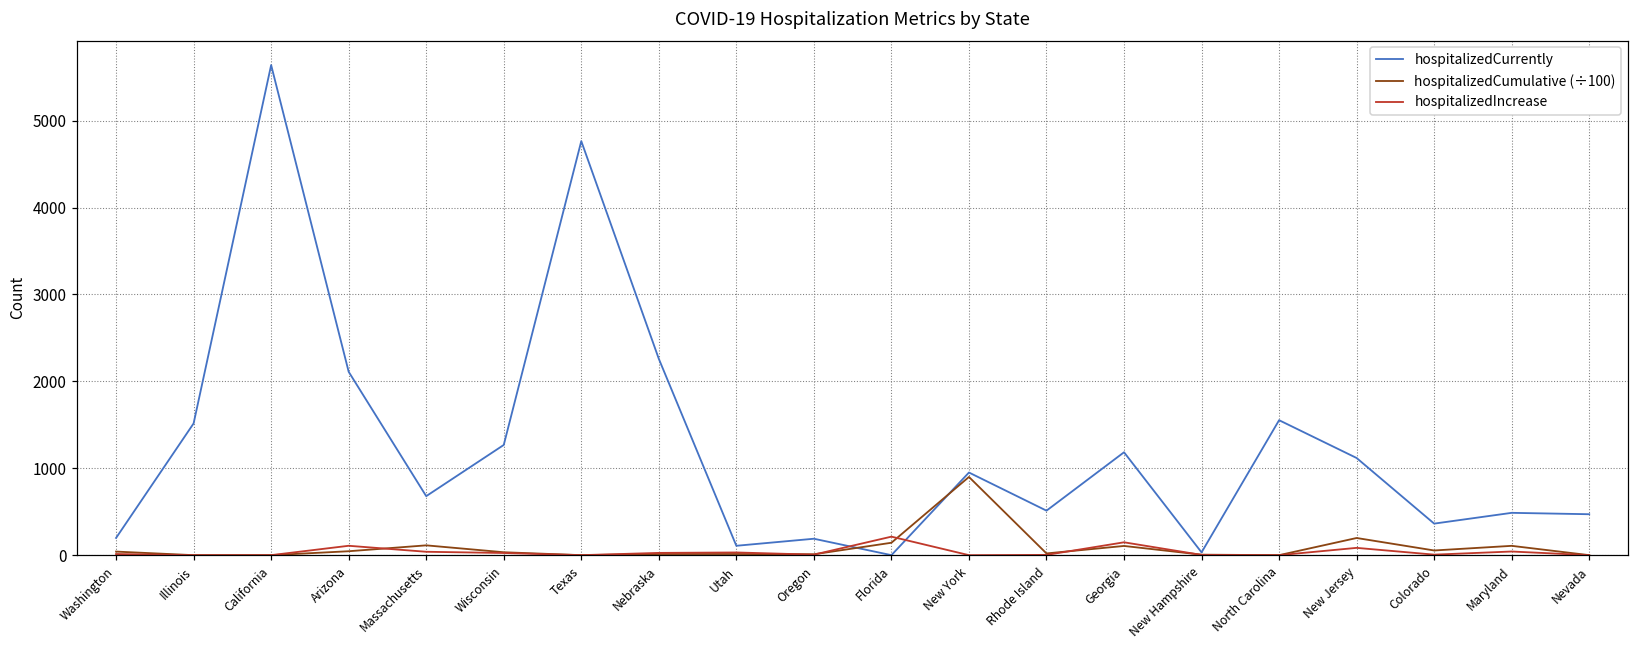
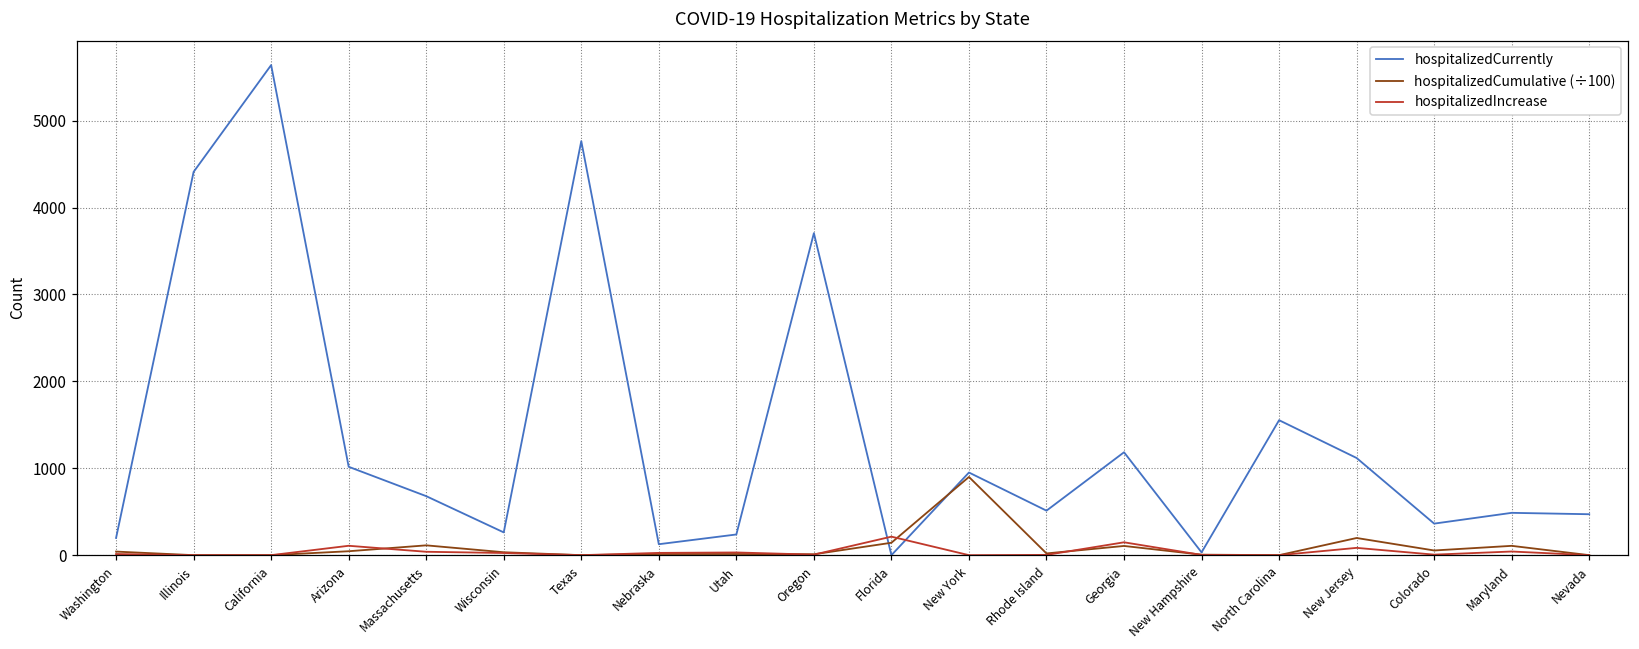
hospitalizedCurrently, Illinois: 1500 -> 4400
hospitalizedCurrently, Arizona: 2100 -> 1000
hospitalizedCurrently, Wisconsin: 1300 -> 300
hospitalizedCurrently, Nebraska: 2300 -> 100
hospitalizedCurrently, Utah: 100 -> 200
hospitalizedCurrently, Oregon: 200 -> 3700
